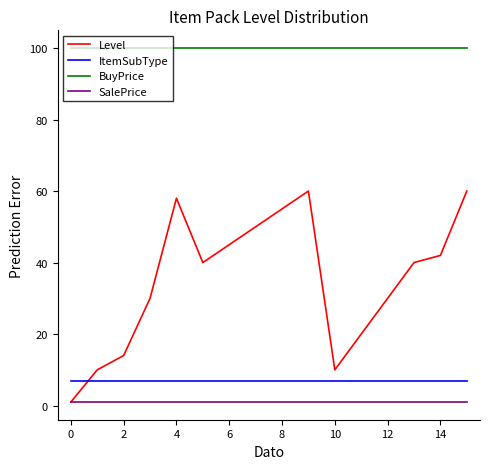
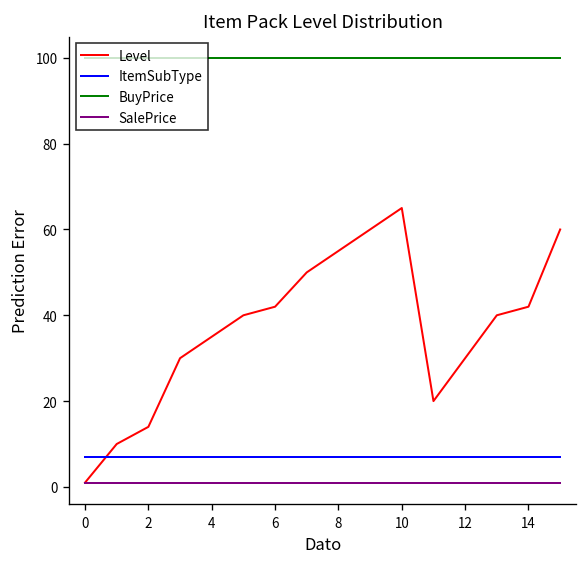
Level, 4: 58 -> 35
Level, 6: 45 -> 42
Level, 10: 10 -> 65
